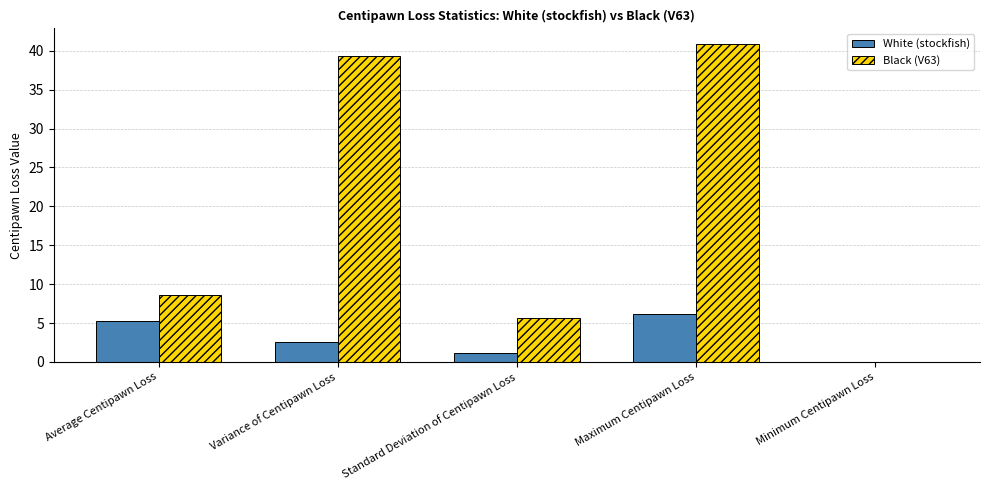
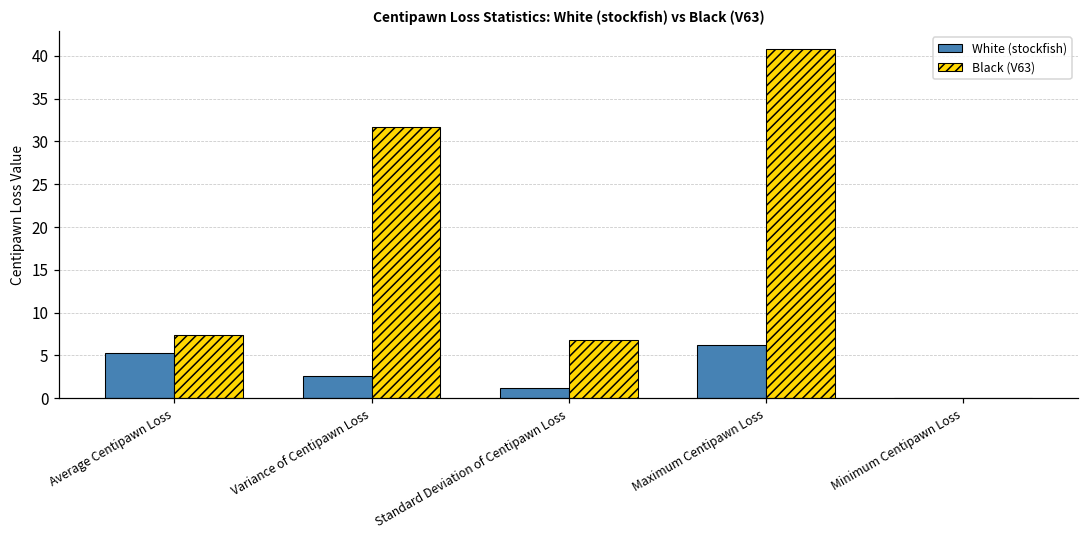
Black (V63), Average Centipawn Loss: 9 -> 7
Black (V63), Variance of Centipawn Loss: 39 -> 32
Black (V63), Standard Deviation of Centipawn Loss: 6 -> 7
